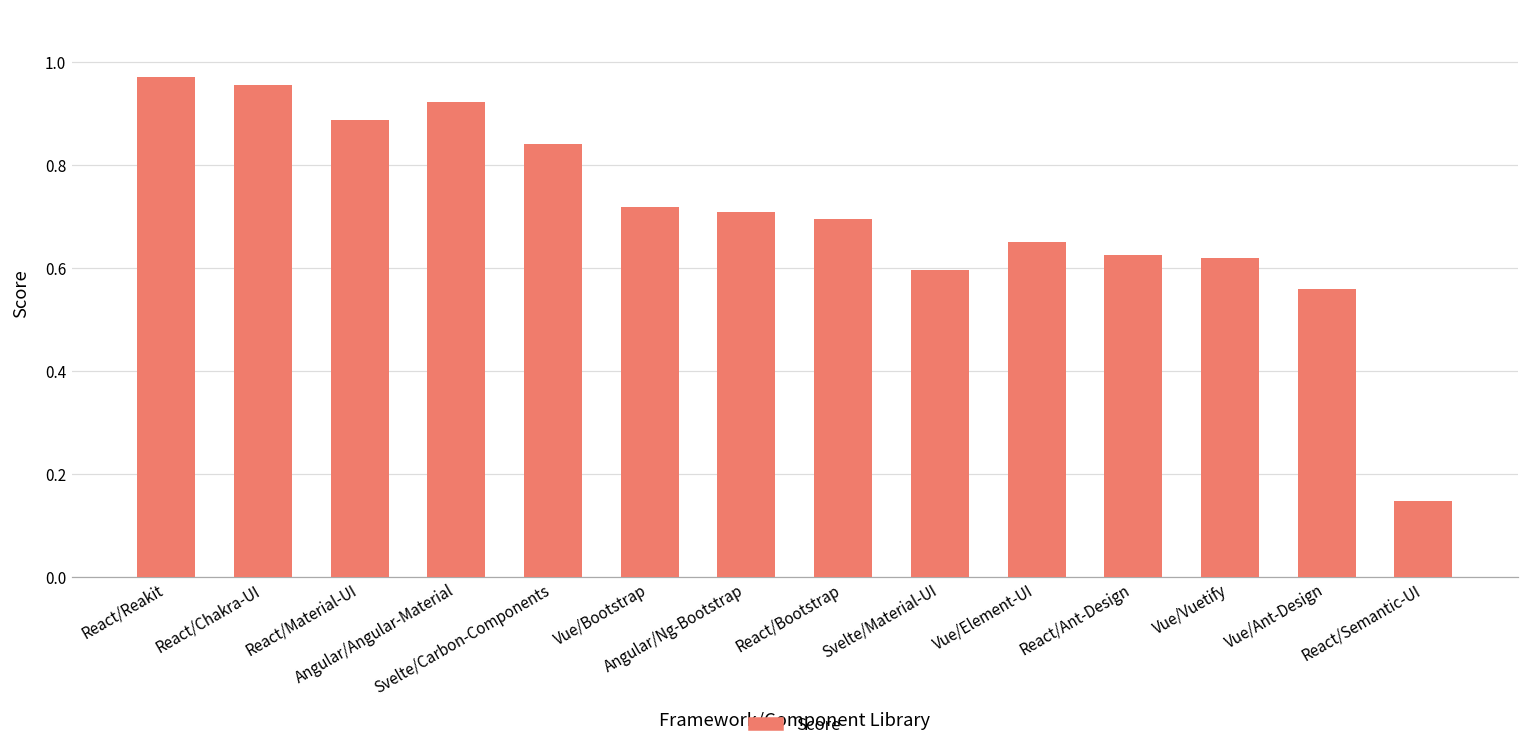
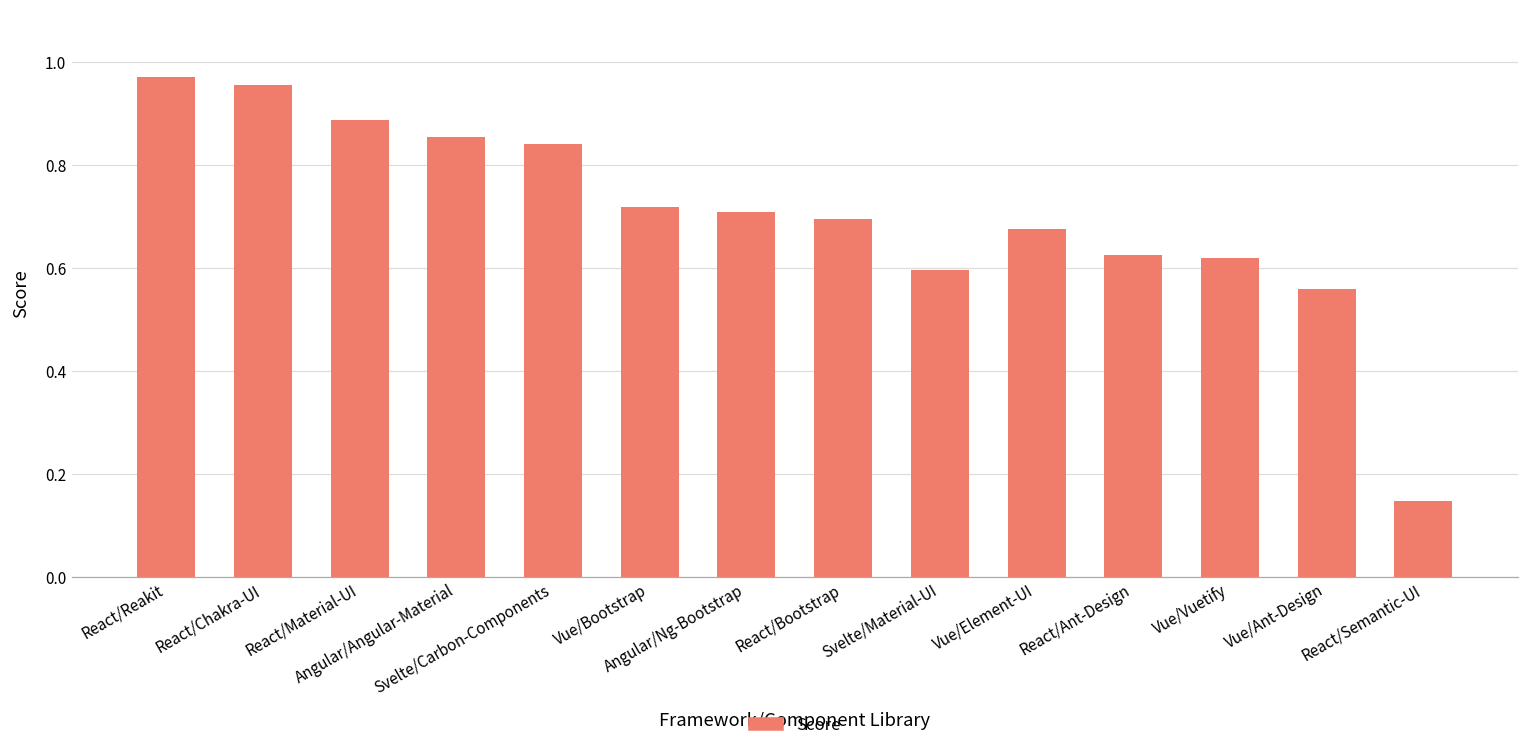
Angular/Angular-Material: 0.92 -> 0.86
Vue/Element-UI: 0.65 -> 0.68
